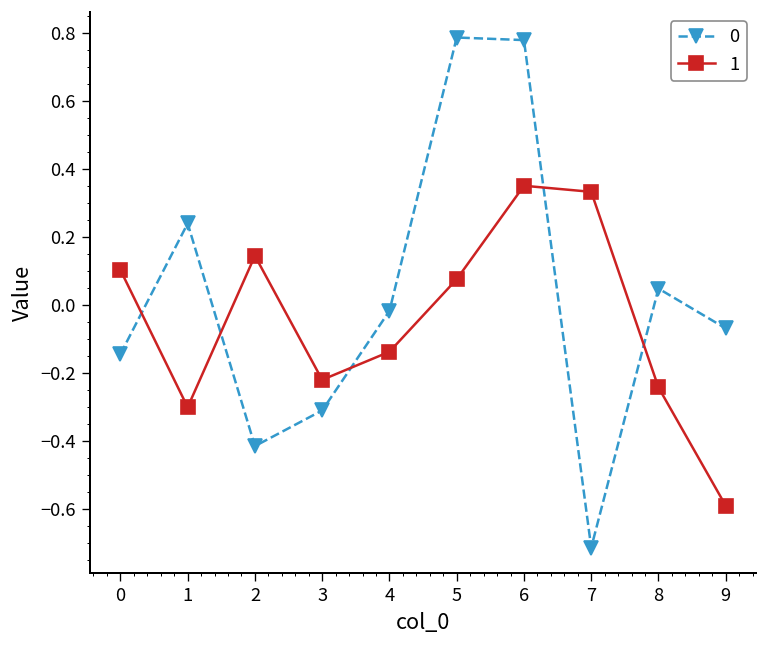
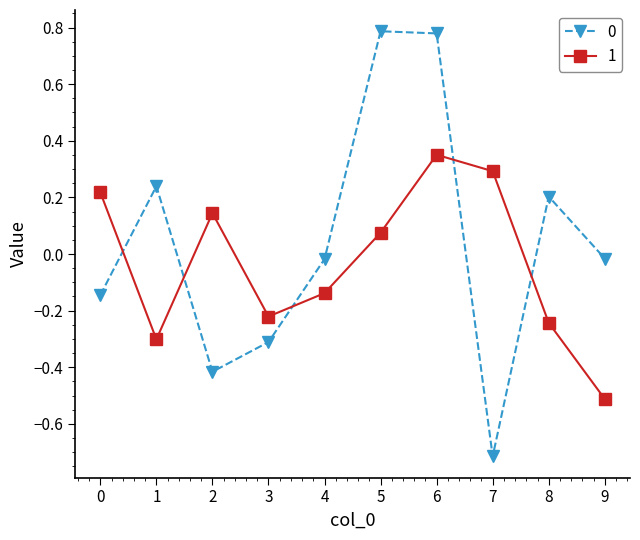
1, 0: 0.10 -> 0.22
1, 7: 0.33 -> 0.29
0, 8: 0.05 -> 0.20
0, 9: -0.07 -> -0.02
1, 9: -0.59 -> -0.51
